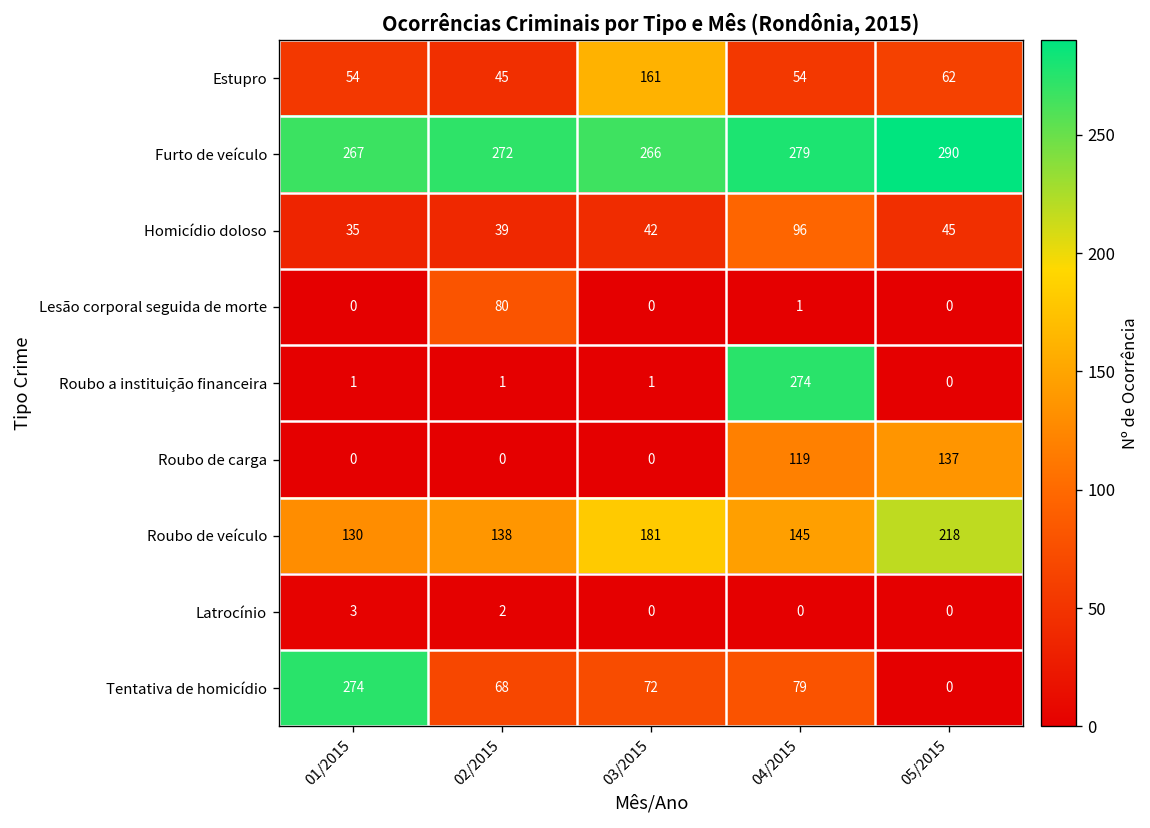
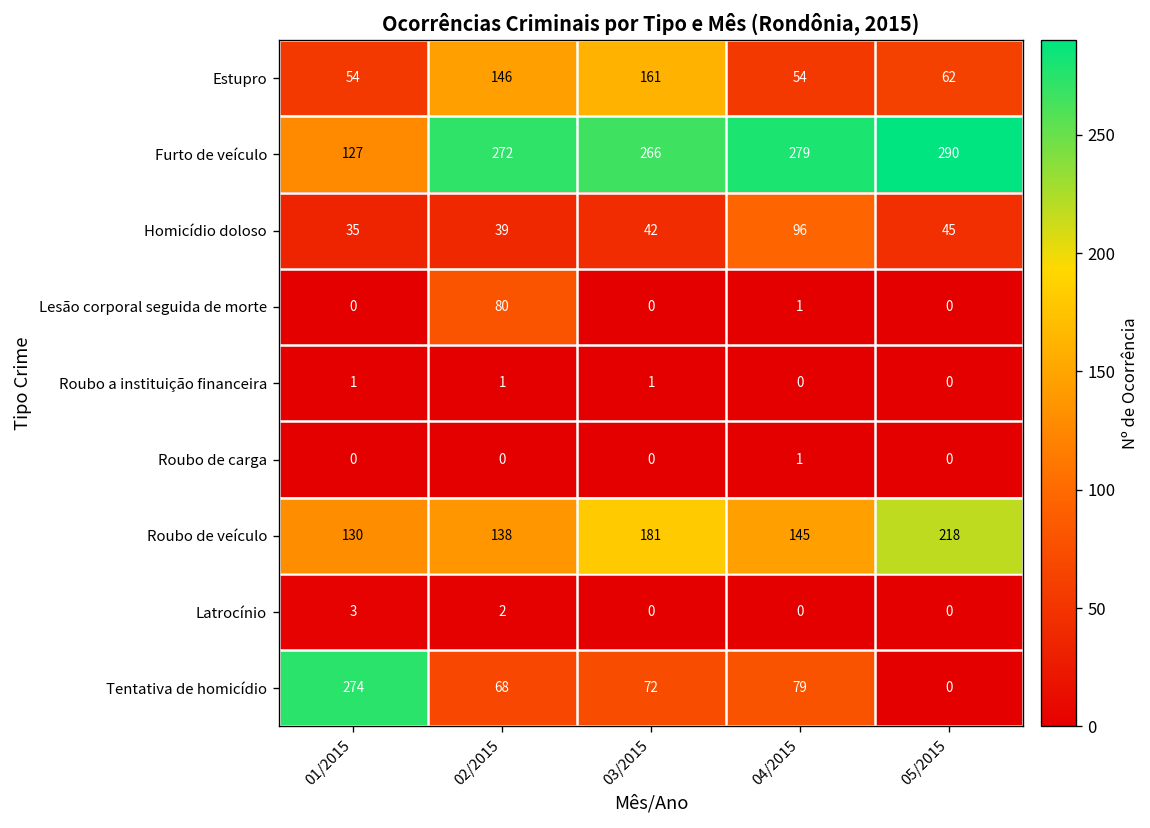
Estupro, 02/2015: 45 -> 146
Furto de veículo, 01/2015: 267 -> 127
Roubo a instituição financeira, 04/2015: 274 -> 0
Roubo de carga, 04/2015: 119 -> 1
Roubo de carga, 05/2015: 137 -> 0
